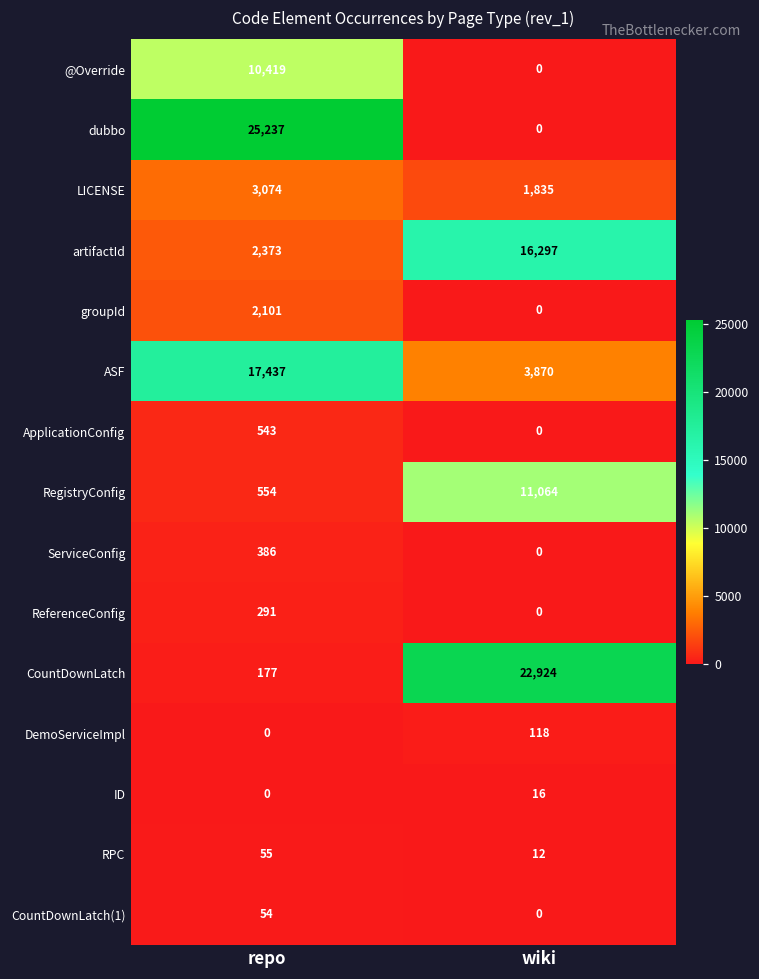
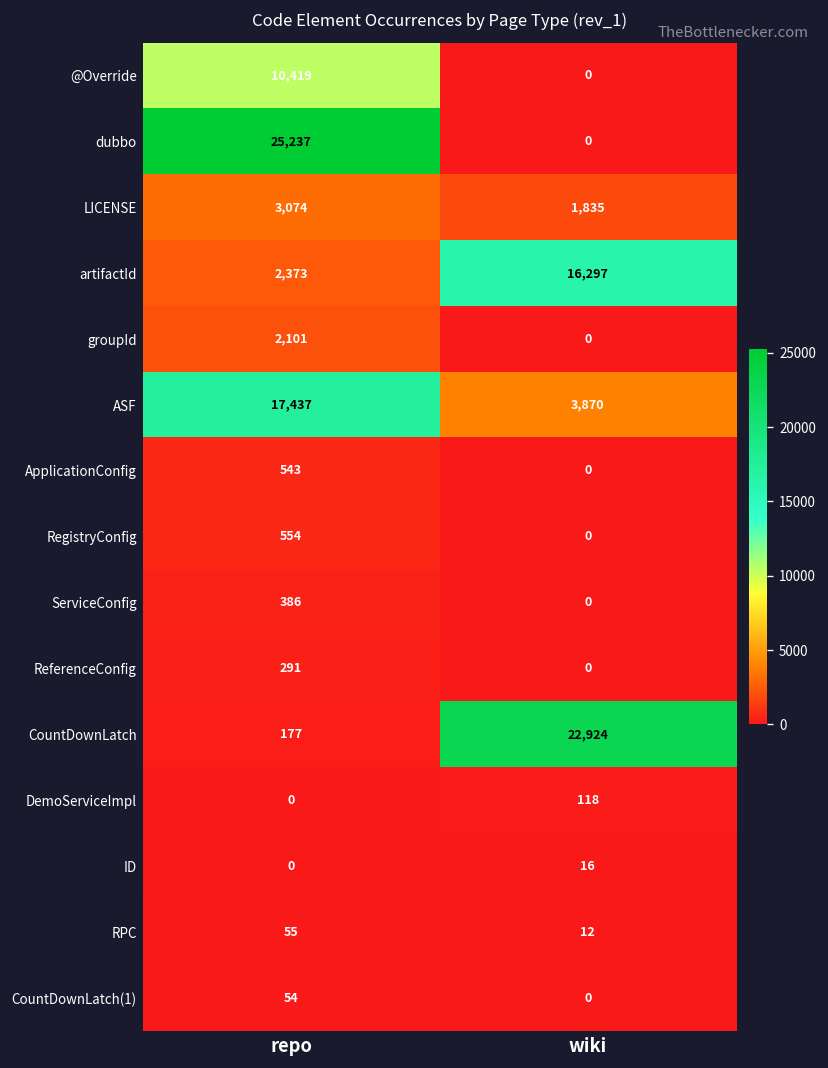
RegistryConfig, wiki: 11,064 -> 0
